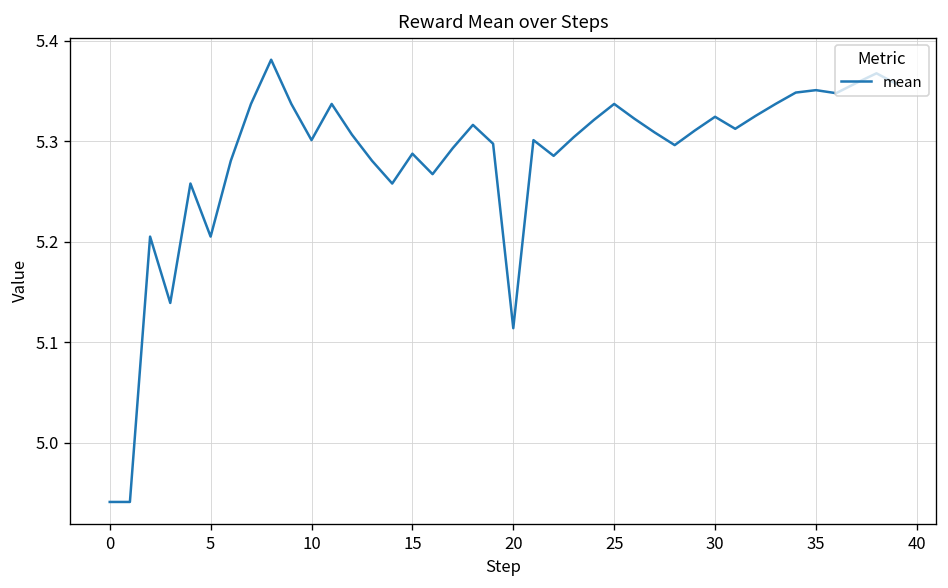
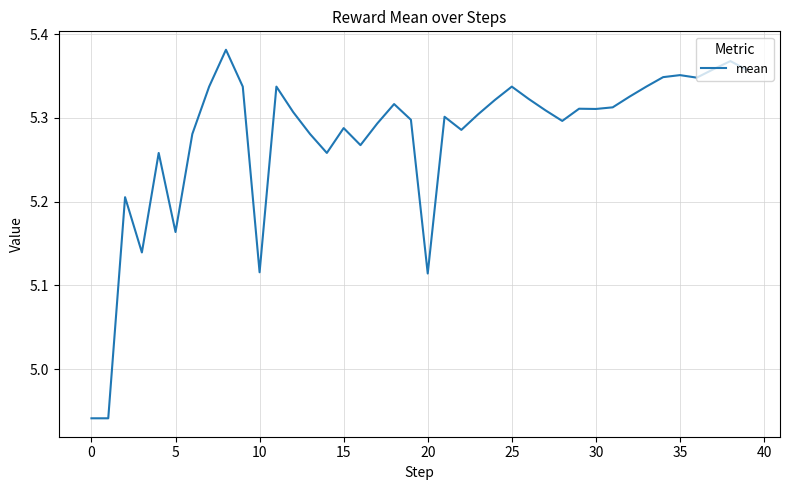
5: 5.21 -> 5.16
10: 5.30 -> 5.12
30: 5.32 -> 5.31
